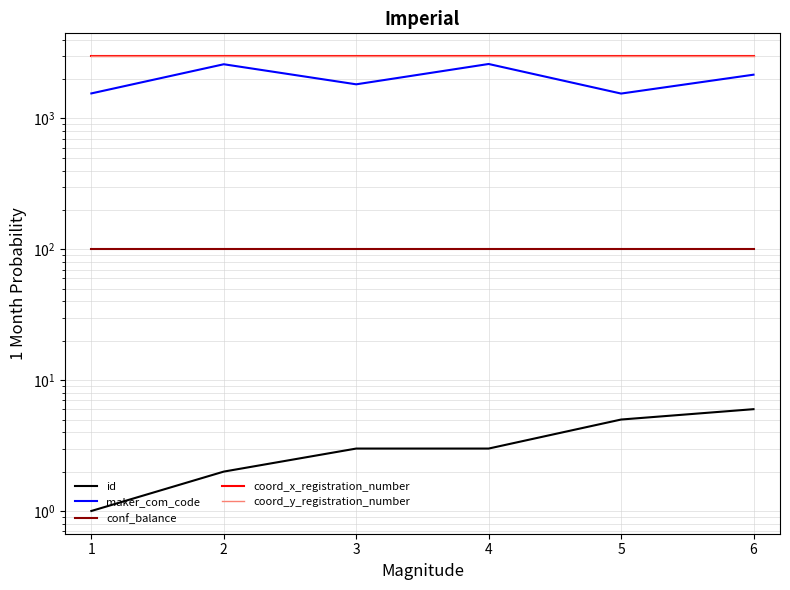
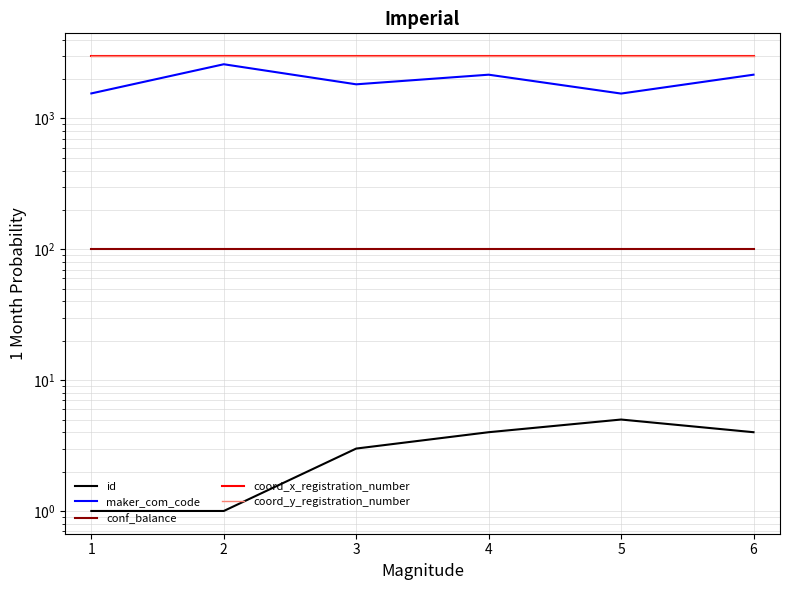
id, 2: 2 -> 1
id, 4: 3 -> 4
maker_com_code, 4: 2600 -> 2200
id, 6: 6 -> 4
